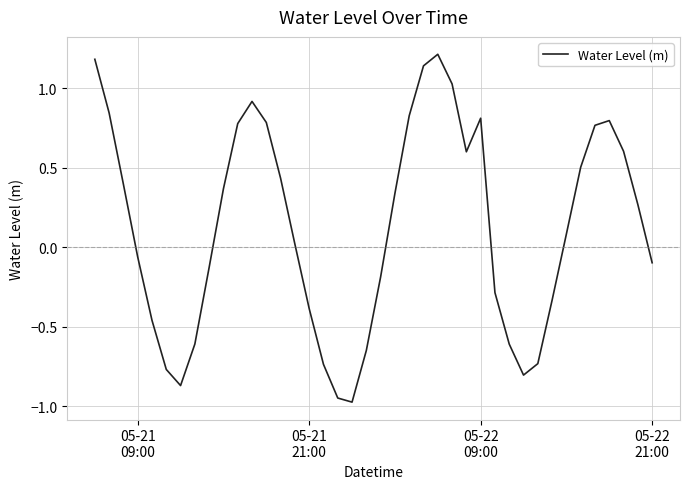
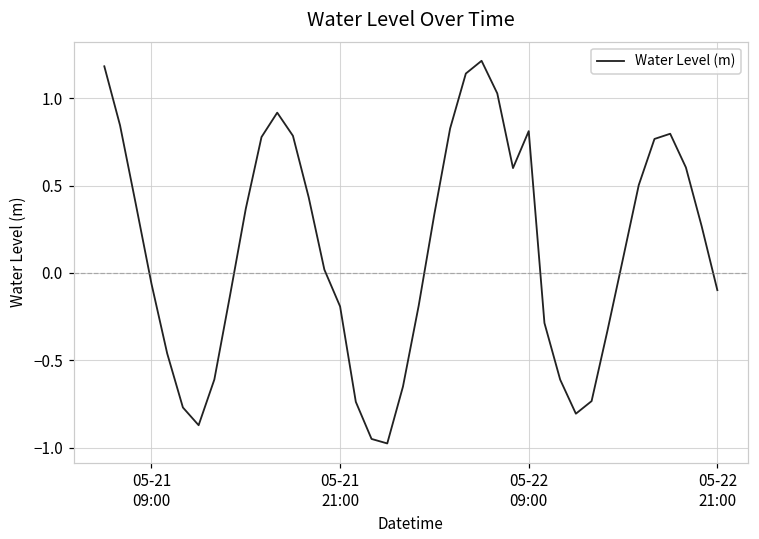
05-21 21:00: -0.39 -> -0.19
